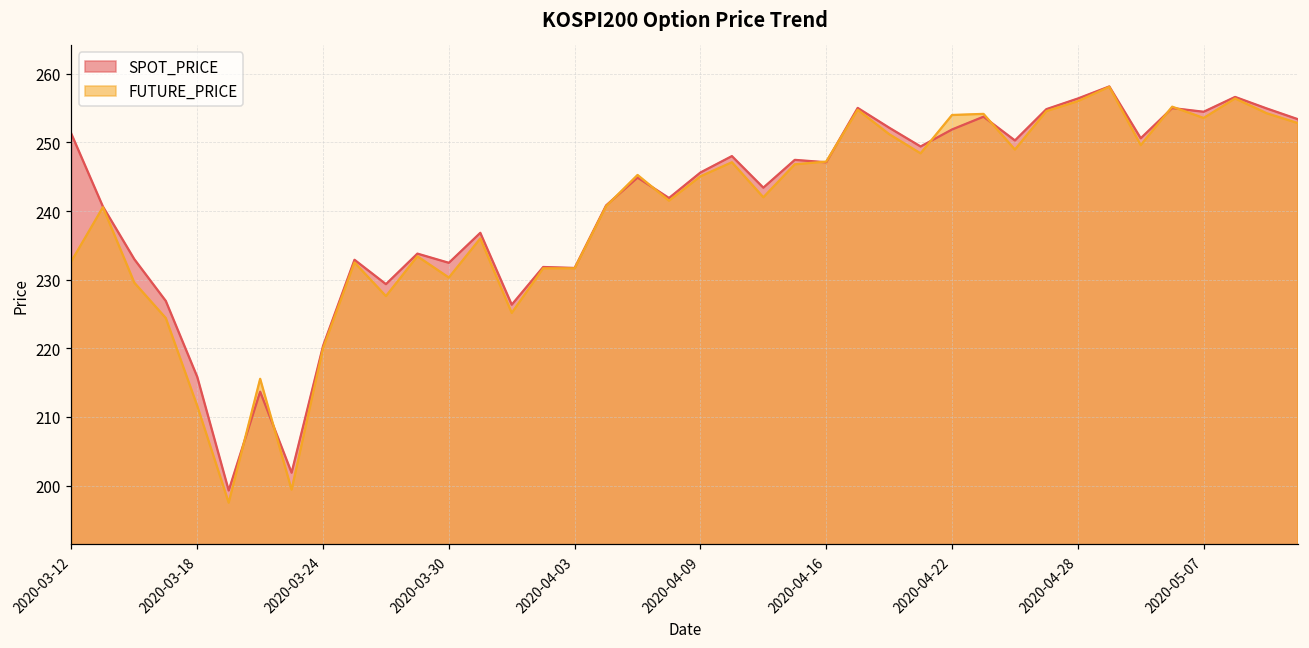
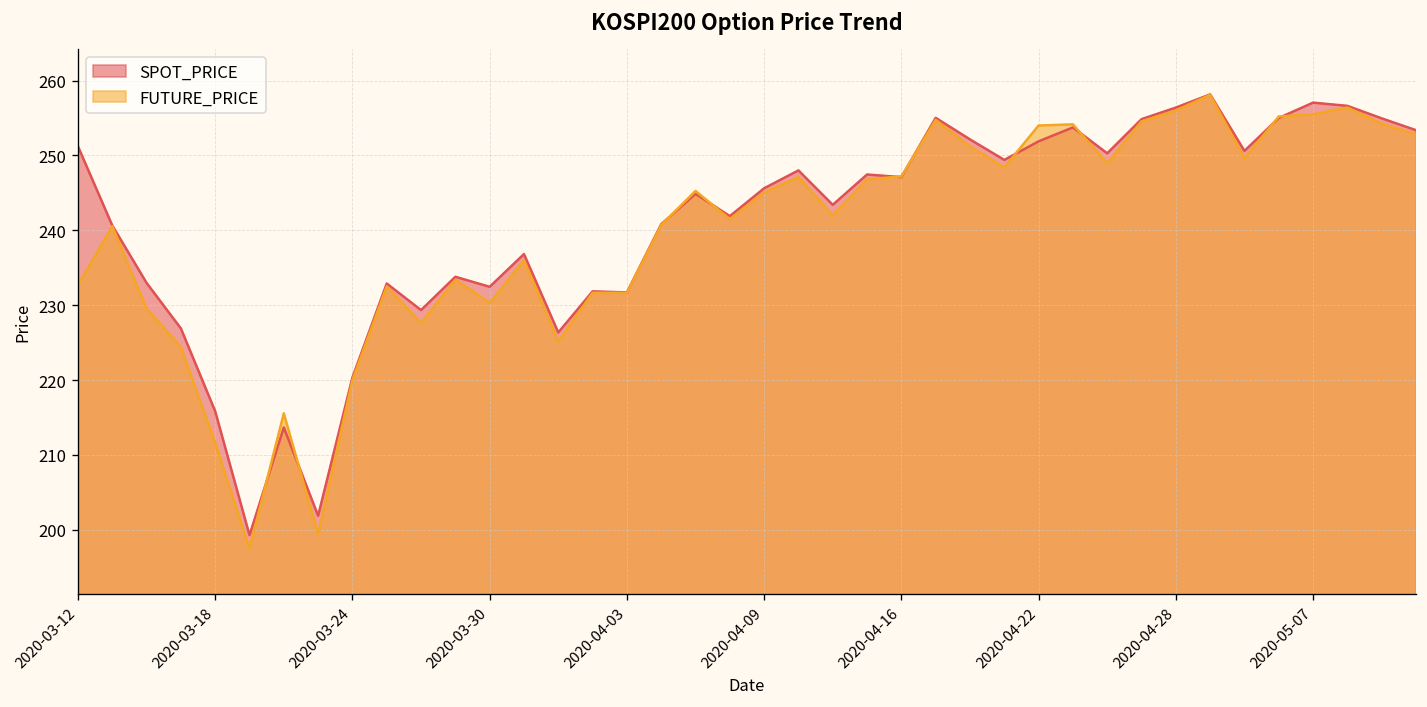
SPOT_PRICE, 2020-05-07: 254 -> 257
FUTURE_PRICE, 2020-05-07: 254 -> 255
